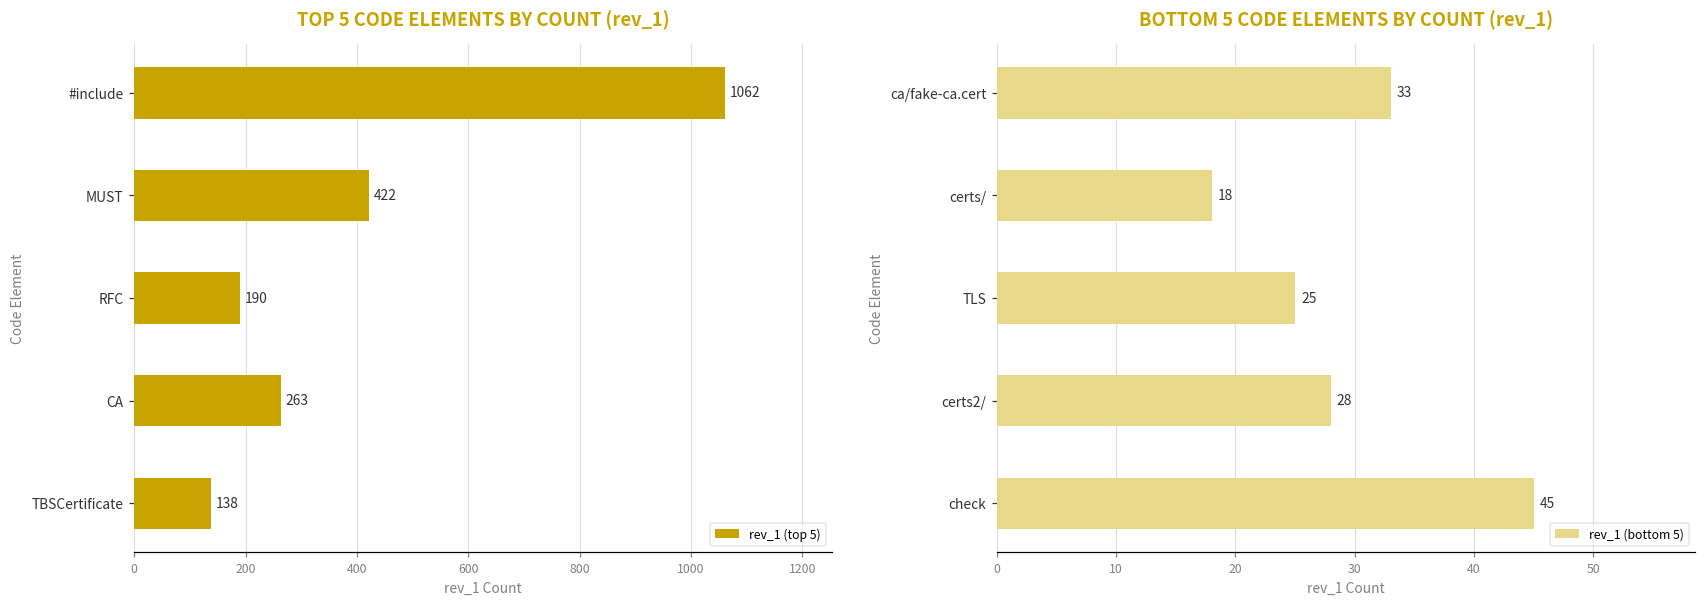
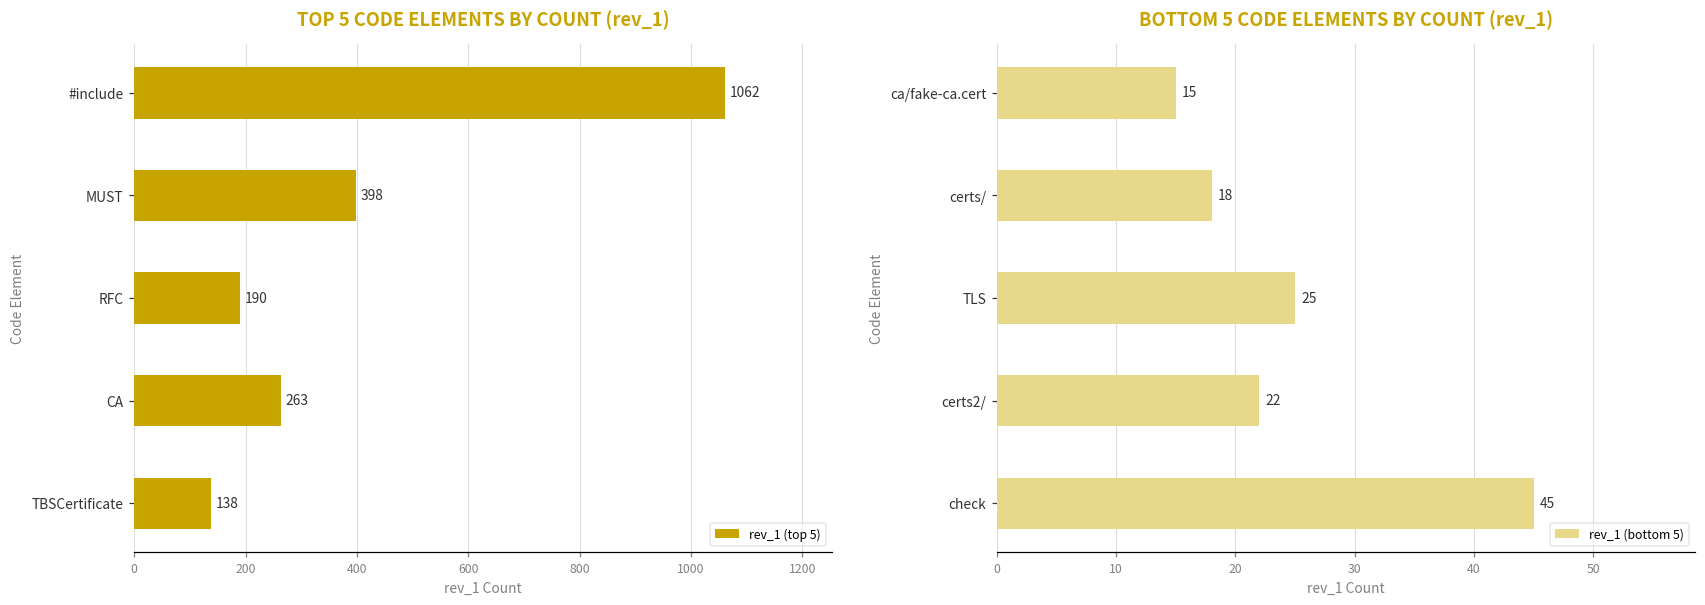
TOP 5 CODE ELEMENTS BY COUNT (rev_1), MUST: 422 -> 398
BOTTOM 5 CODE ELEMENTS BY COUNT (rev_1), ca/fake-ca.cert: 33 -> 15
BOTTOM 5 CODE ELEMENTS BY COUNT (rev_1), certs2/: 28 -> 22
